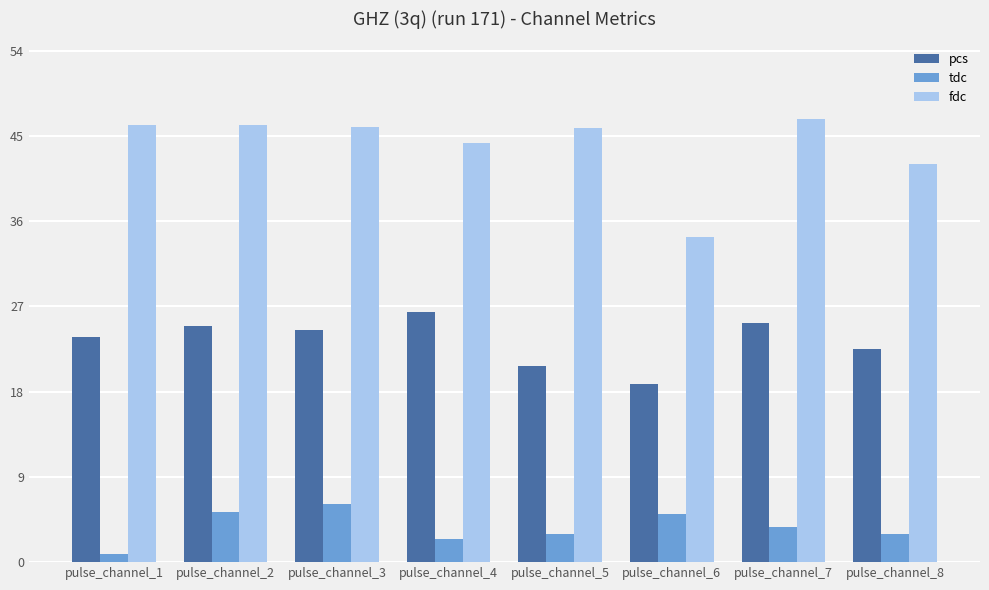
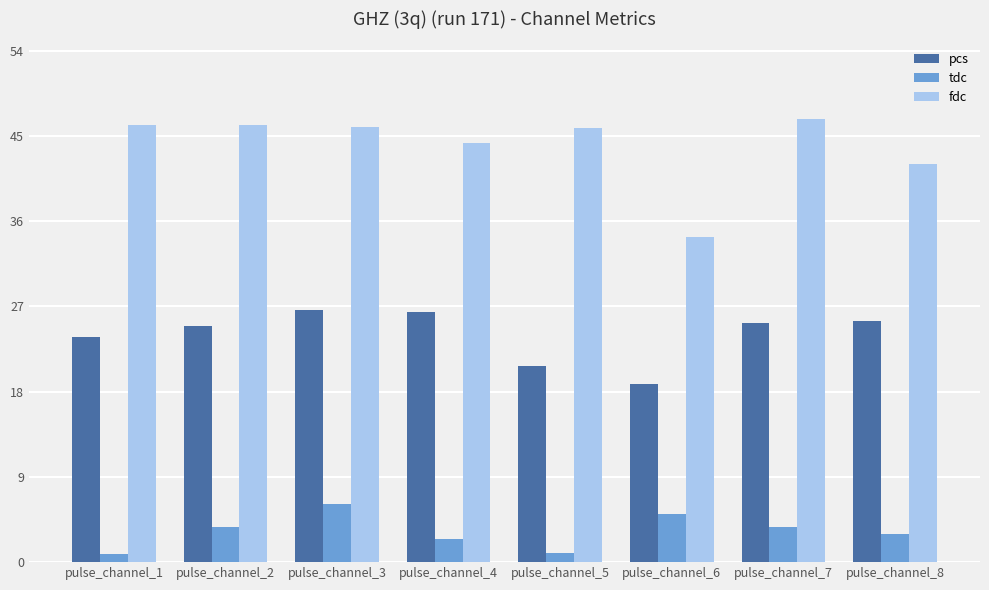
tdc, pulse_channel_2: 5 -> 4
pcs, pulse_channel_3: 25 -> 27
tdc, pulse_channel_5: 3 -> 1
pcs, pulse_channel_8: 22 -> 26
